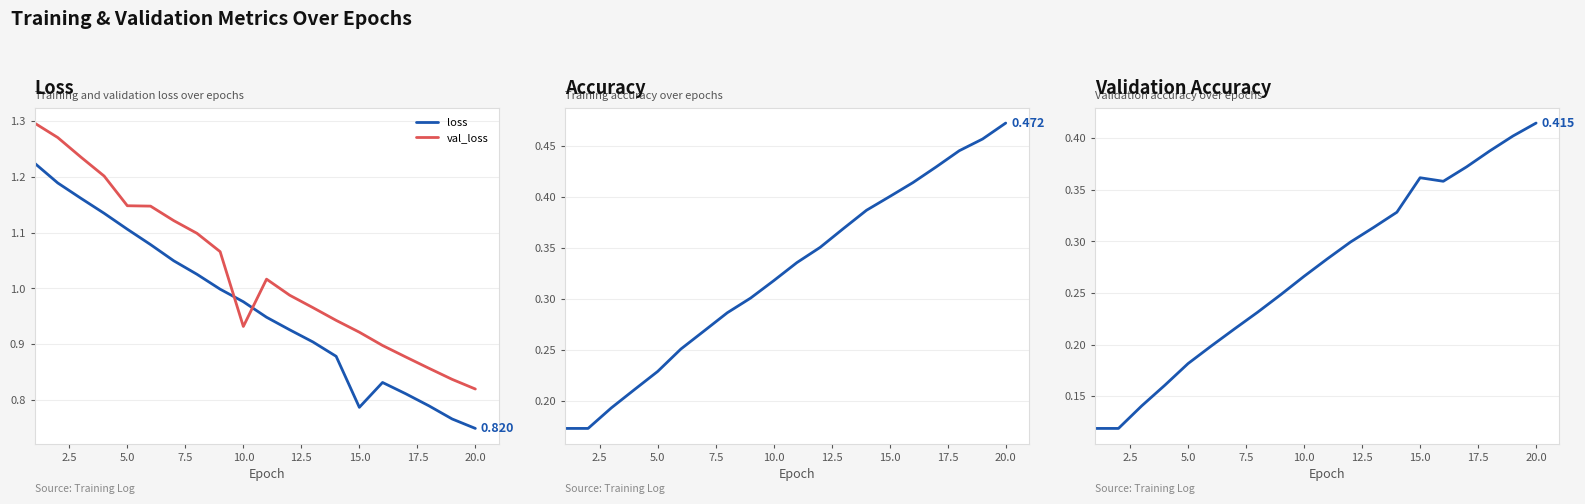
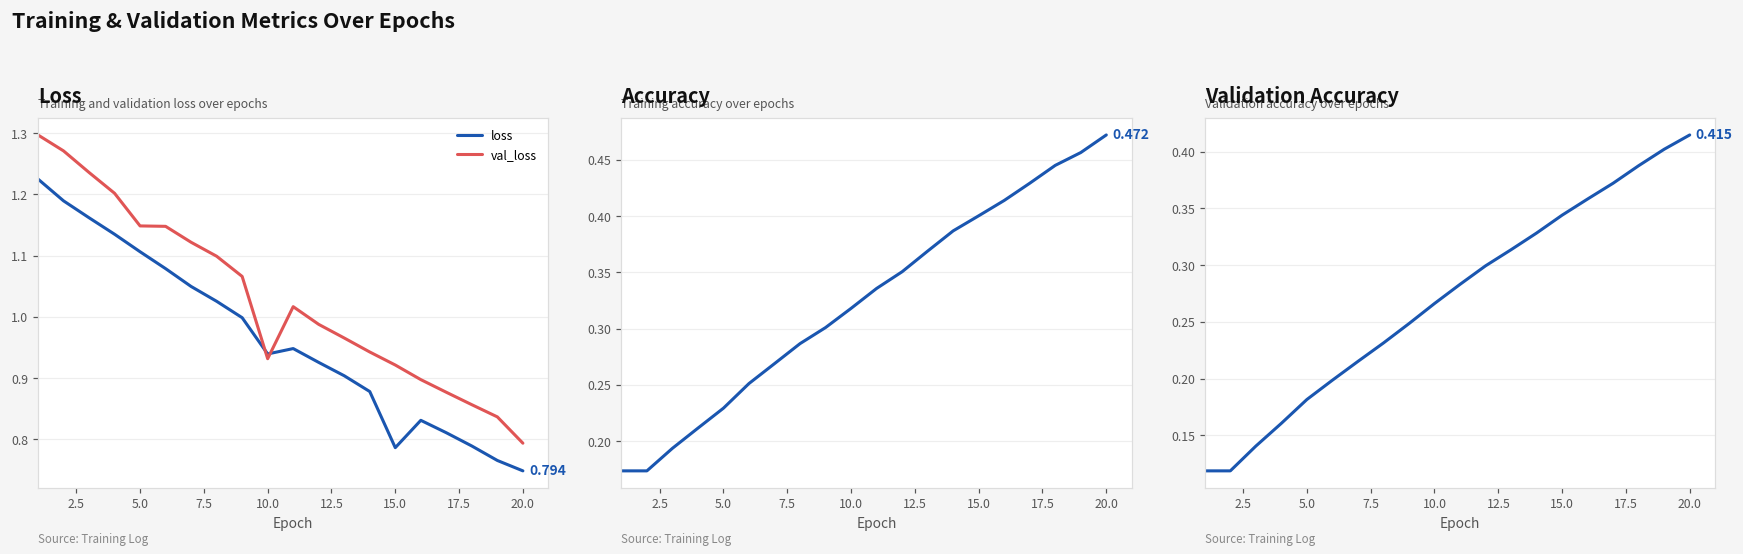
Loss, loss, 10.0: 0.98 -> 0.94
Loss, val_loss, 20.0: 0.820 -> 0.794
Validation Accuracy, 15.0: 0.362 -> 0.344
